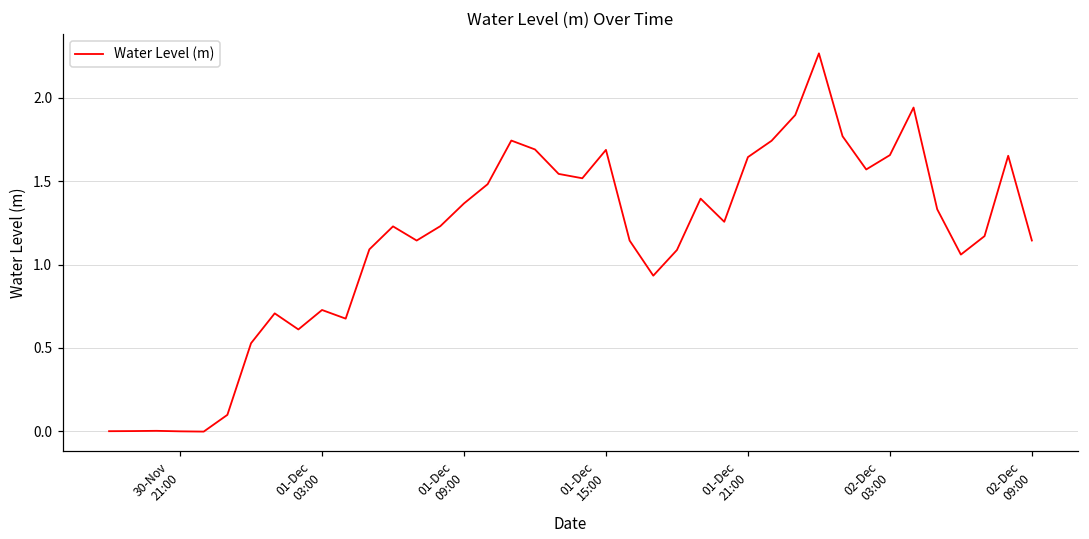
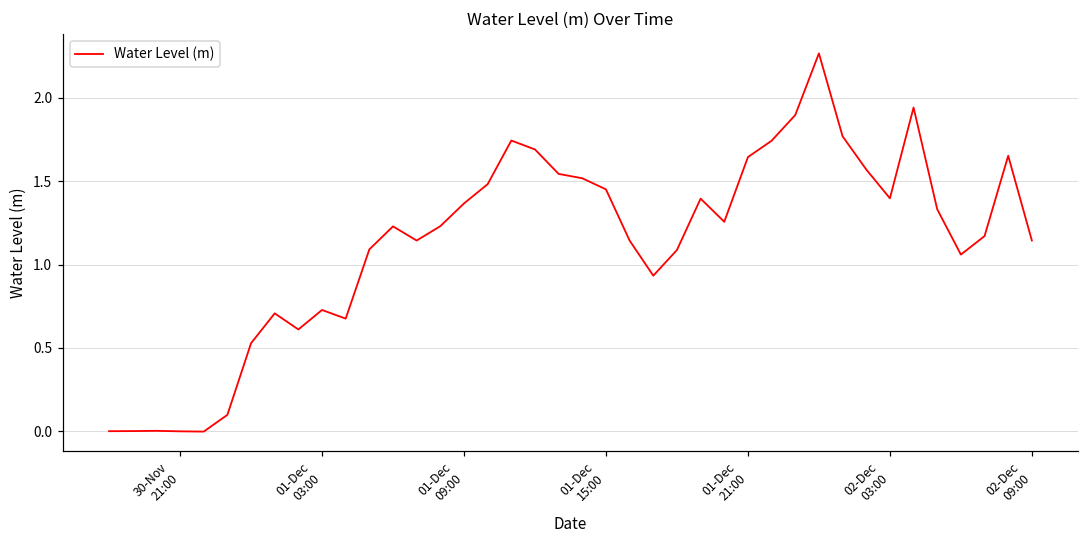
01-Dec 15:00: 1.69 -> 1.45
02-Dec 03:00: 1.66 -> 1.40
